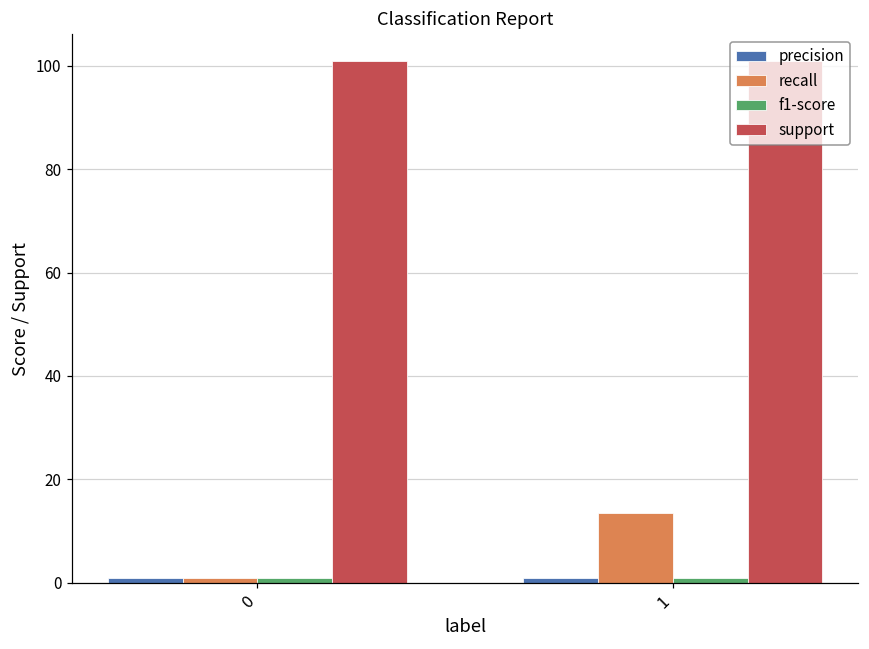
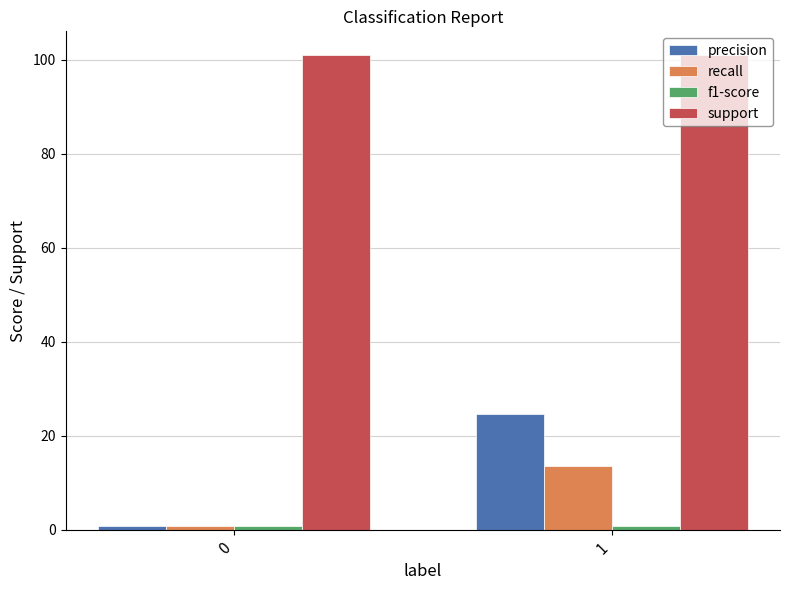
precision, 1: 1 -> 25
